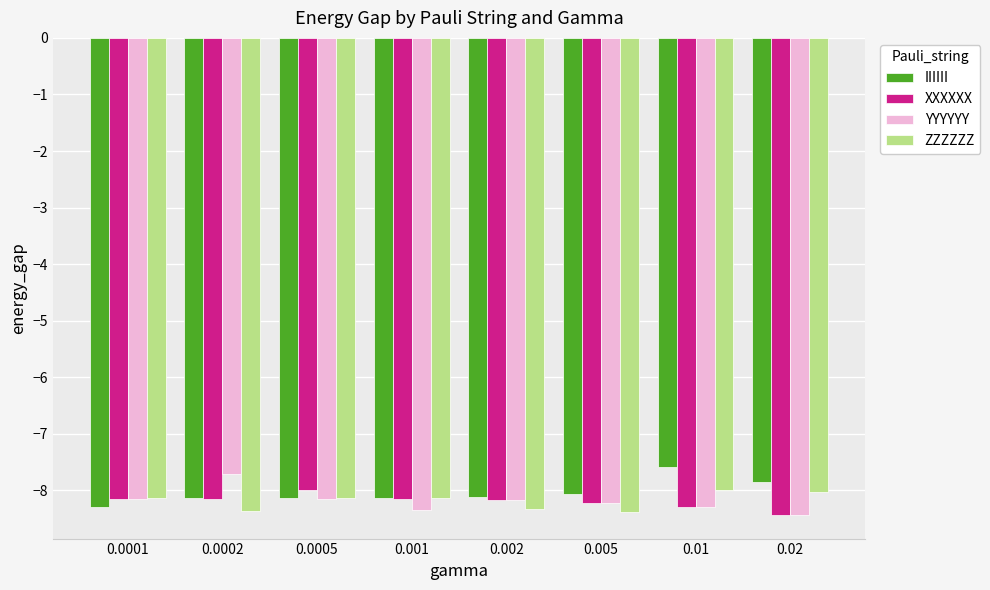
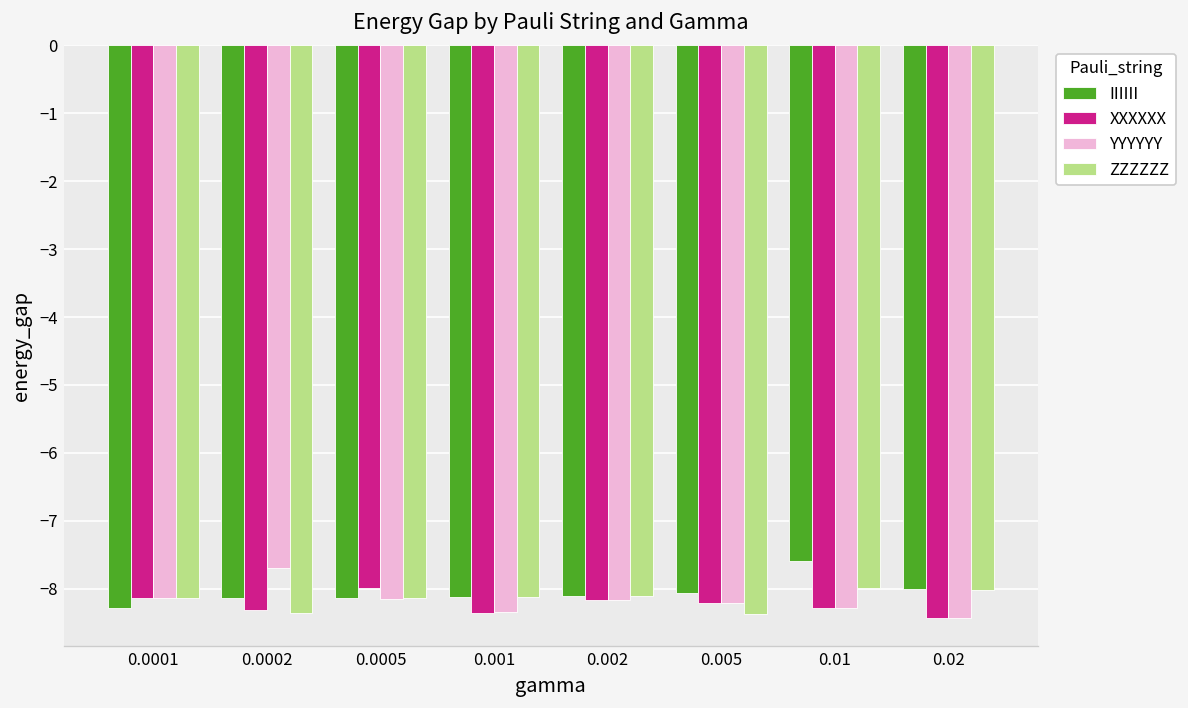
XXXXXX, 0.0002: -8.1 -> -8.3
XXXXXX, 0.001: -8.2 -> -8.4
ZZZZZZ, 0.002: -8.3 -> -8.1
IIIIII, 0.02: -7.8 -> -8.0
